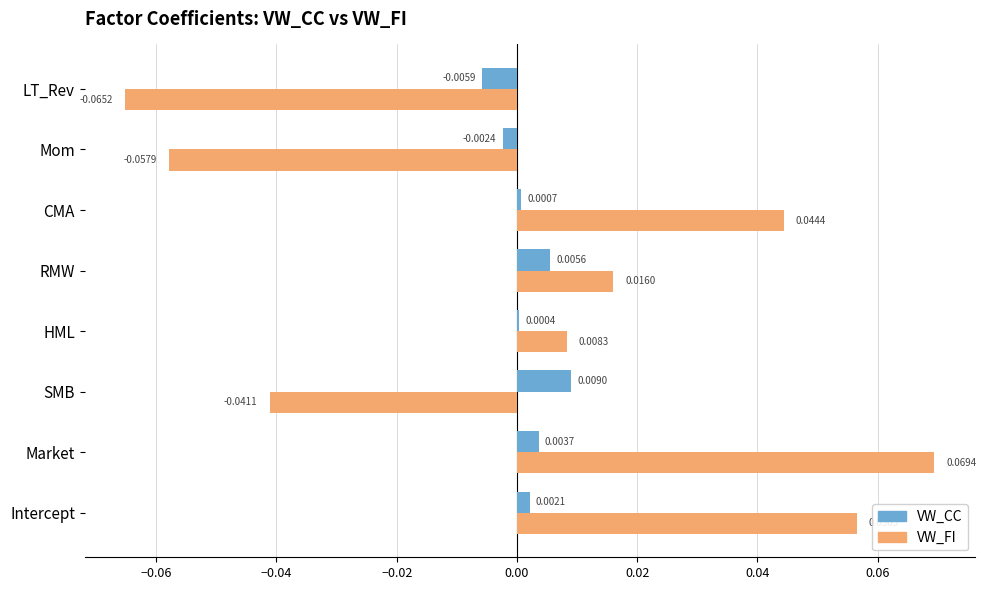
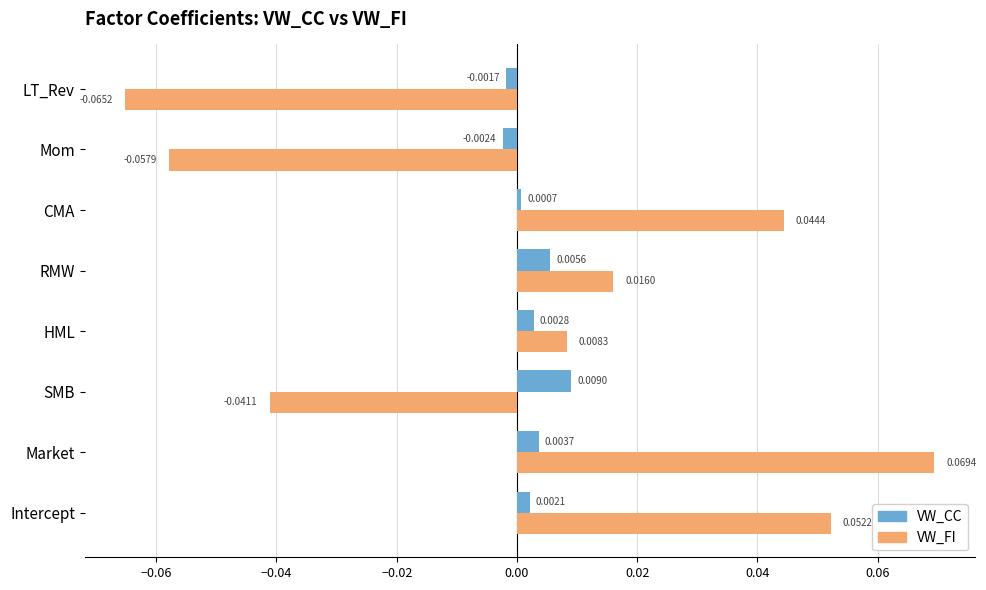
VW_CC, LT_Rev: -0.0059 -> -0.0017
VW_CC, HML: 0.0004 -> 0.0028
VW_FI, Intercept: 0.057 -> 0.052
